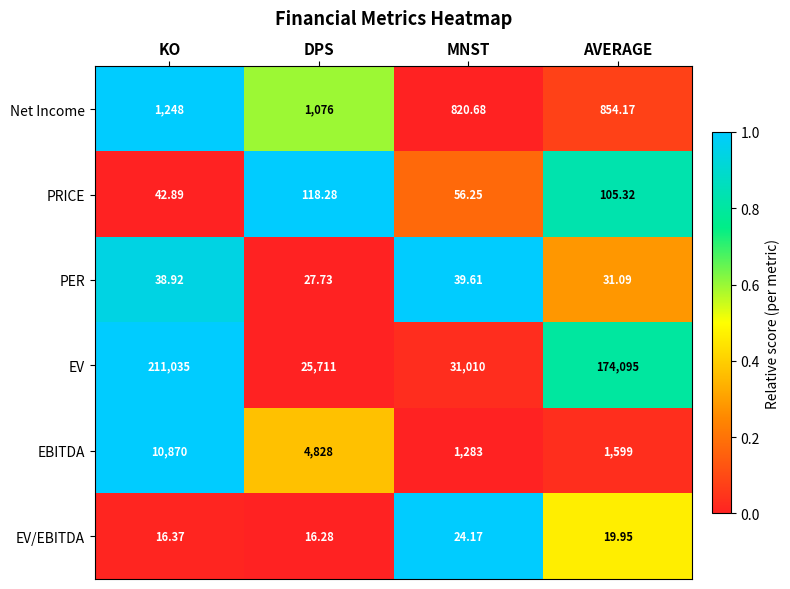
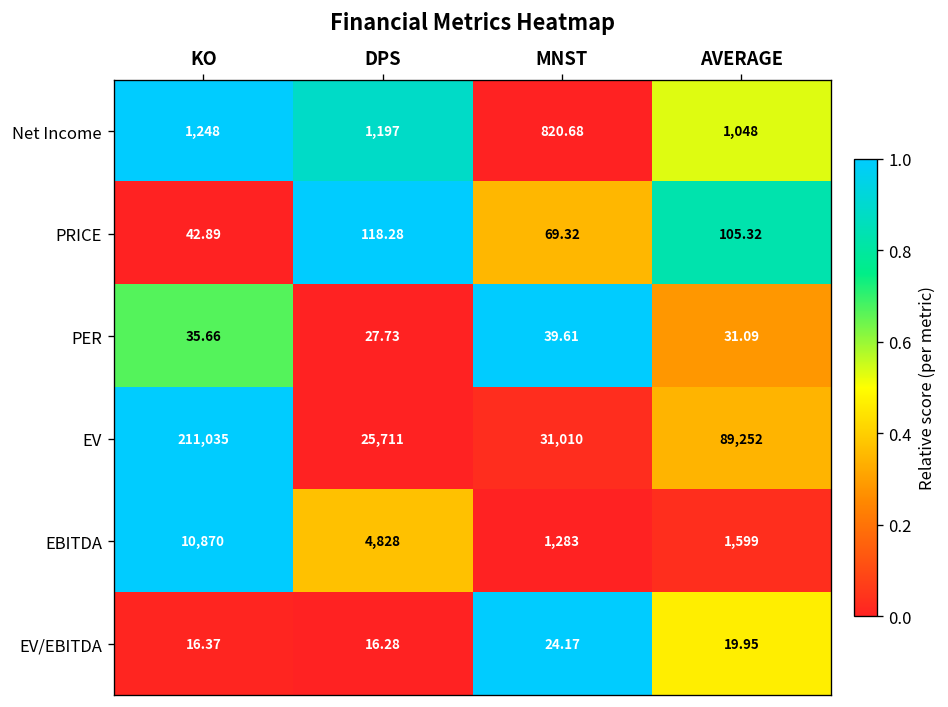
Net Income, DPS: 1,076 -> 1,197
Net Income, AVERAGE: 854.17 -> 1,048
PRICE, MNST: 56.25 -> 69.32
PER, KO: 38.92 -> 35.66
EV, AVERAGE: 174,095 -> 89,252
